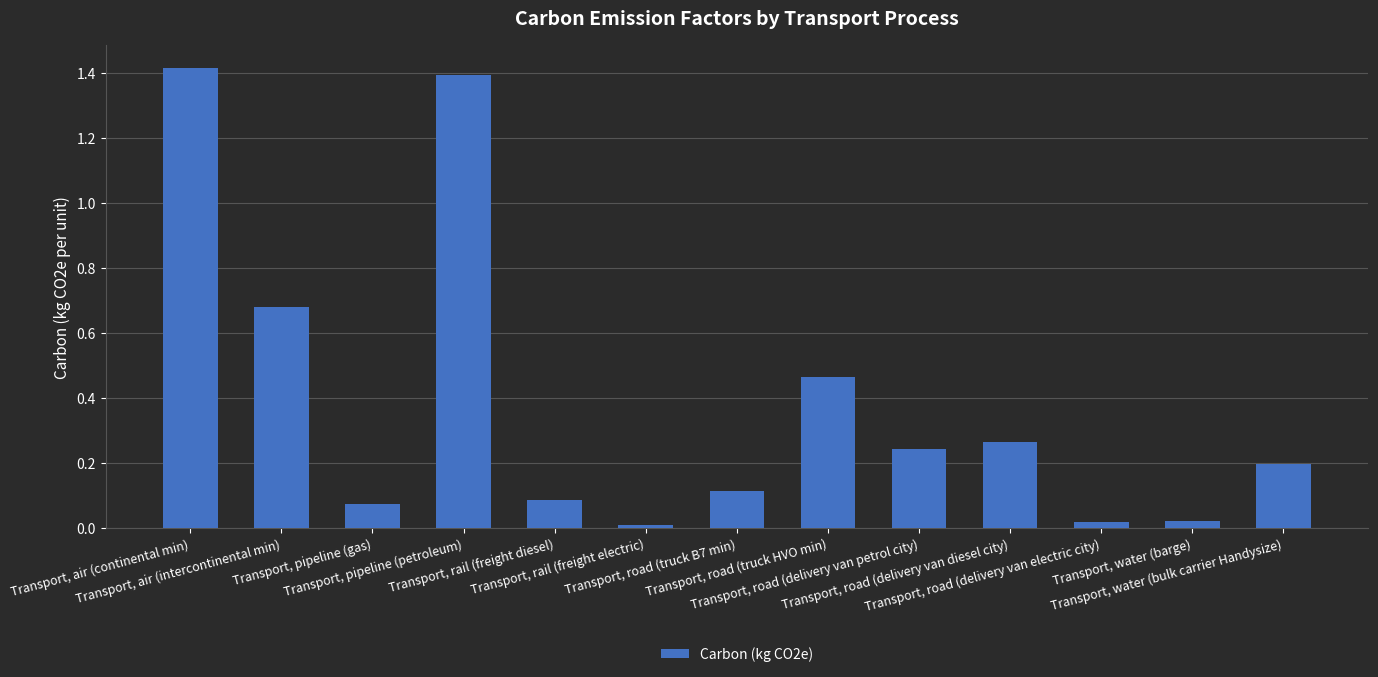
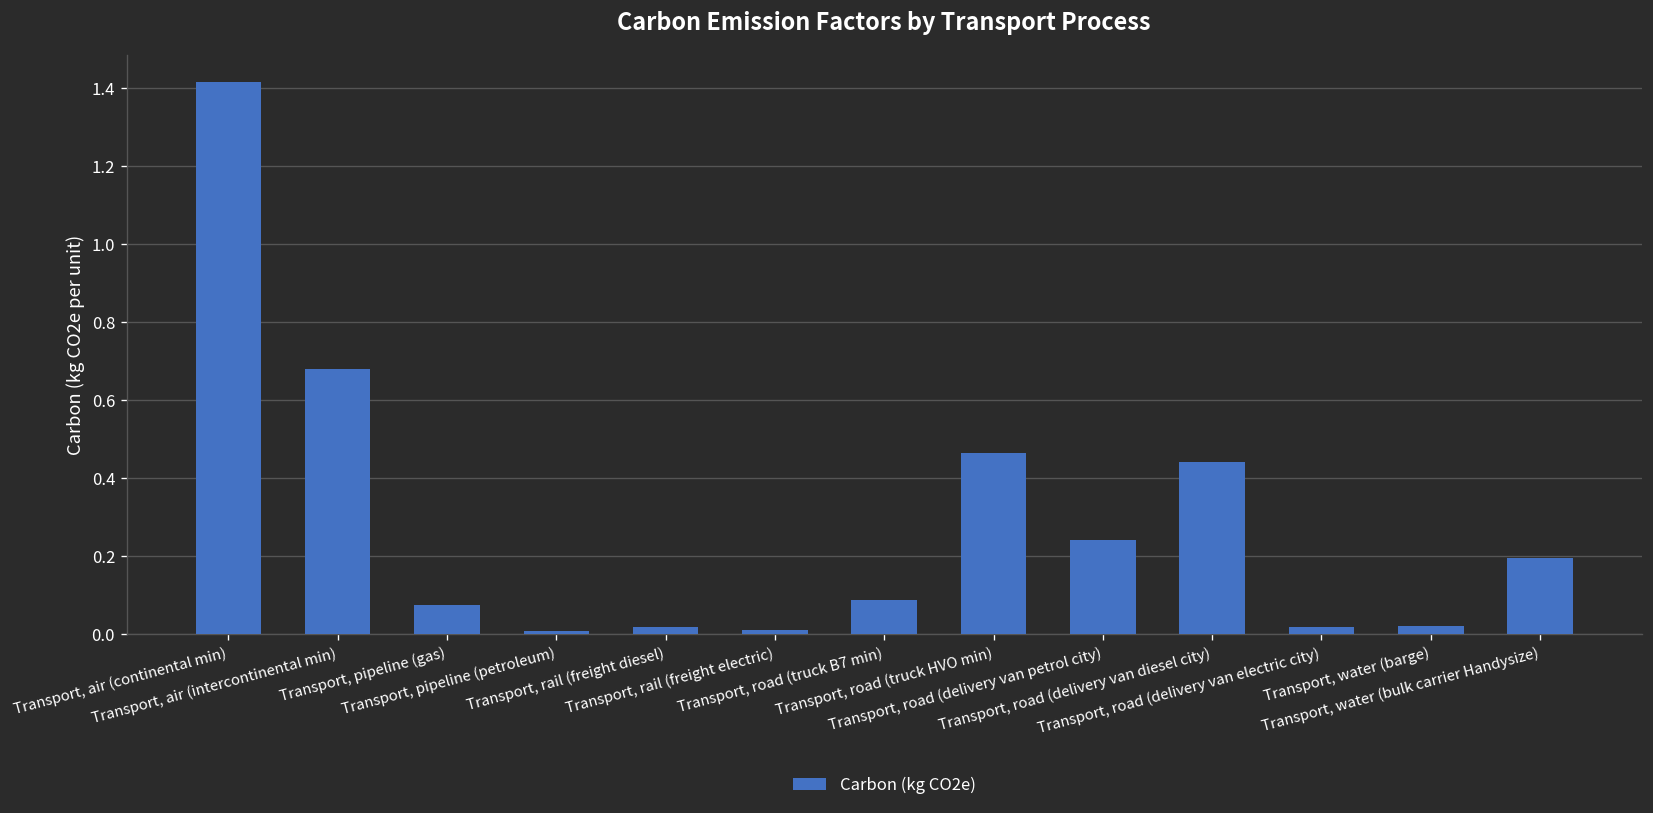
Transport, pipeline (petroleum): 1.39 -> 0.01
Transport, rail (freight diesel): 0.09 -> 0.02
Transport, road (truck B7 min): 0.11 -> 0.09
Transport, road (delivery van diesel city): 0.26 -> 0.44
